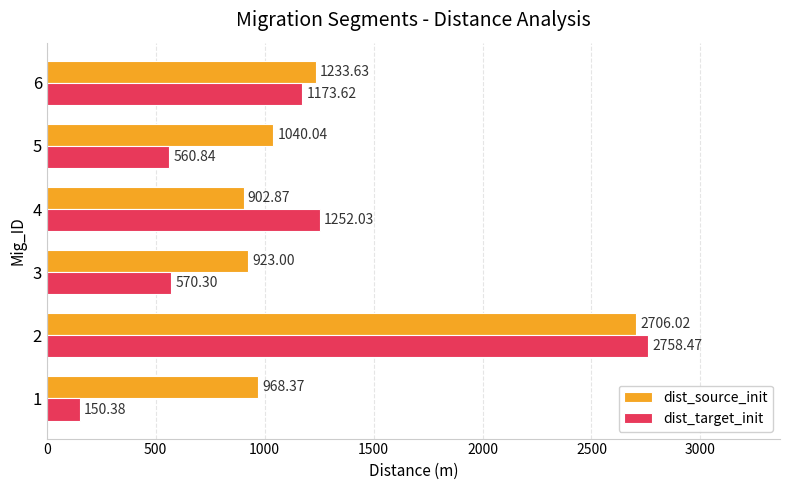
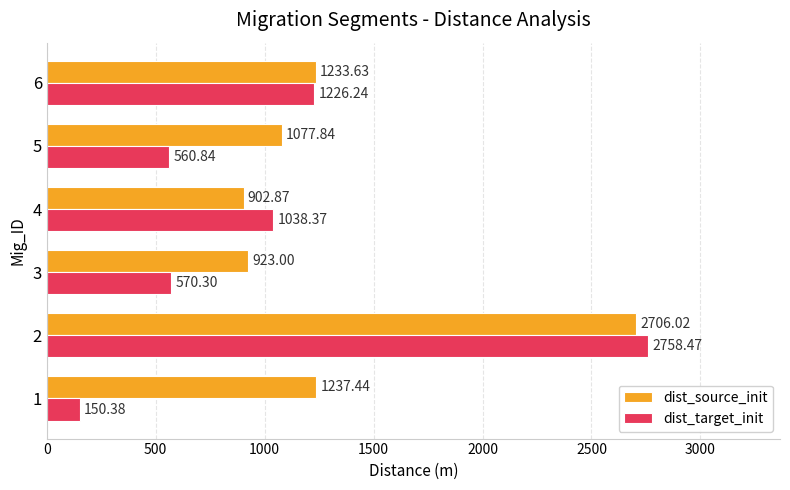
dist_target_init, 6: 1173.62 -> 1226.24
dist_source_init, 5: 1040.04 -> 1077.84
dist_target_init, 4: 1252.03 -> 1038.37
dist_source_init, 1: 968.37 -> 1237.44
